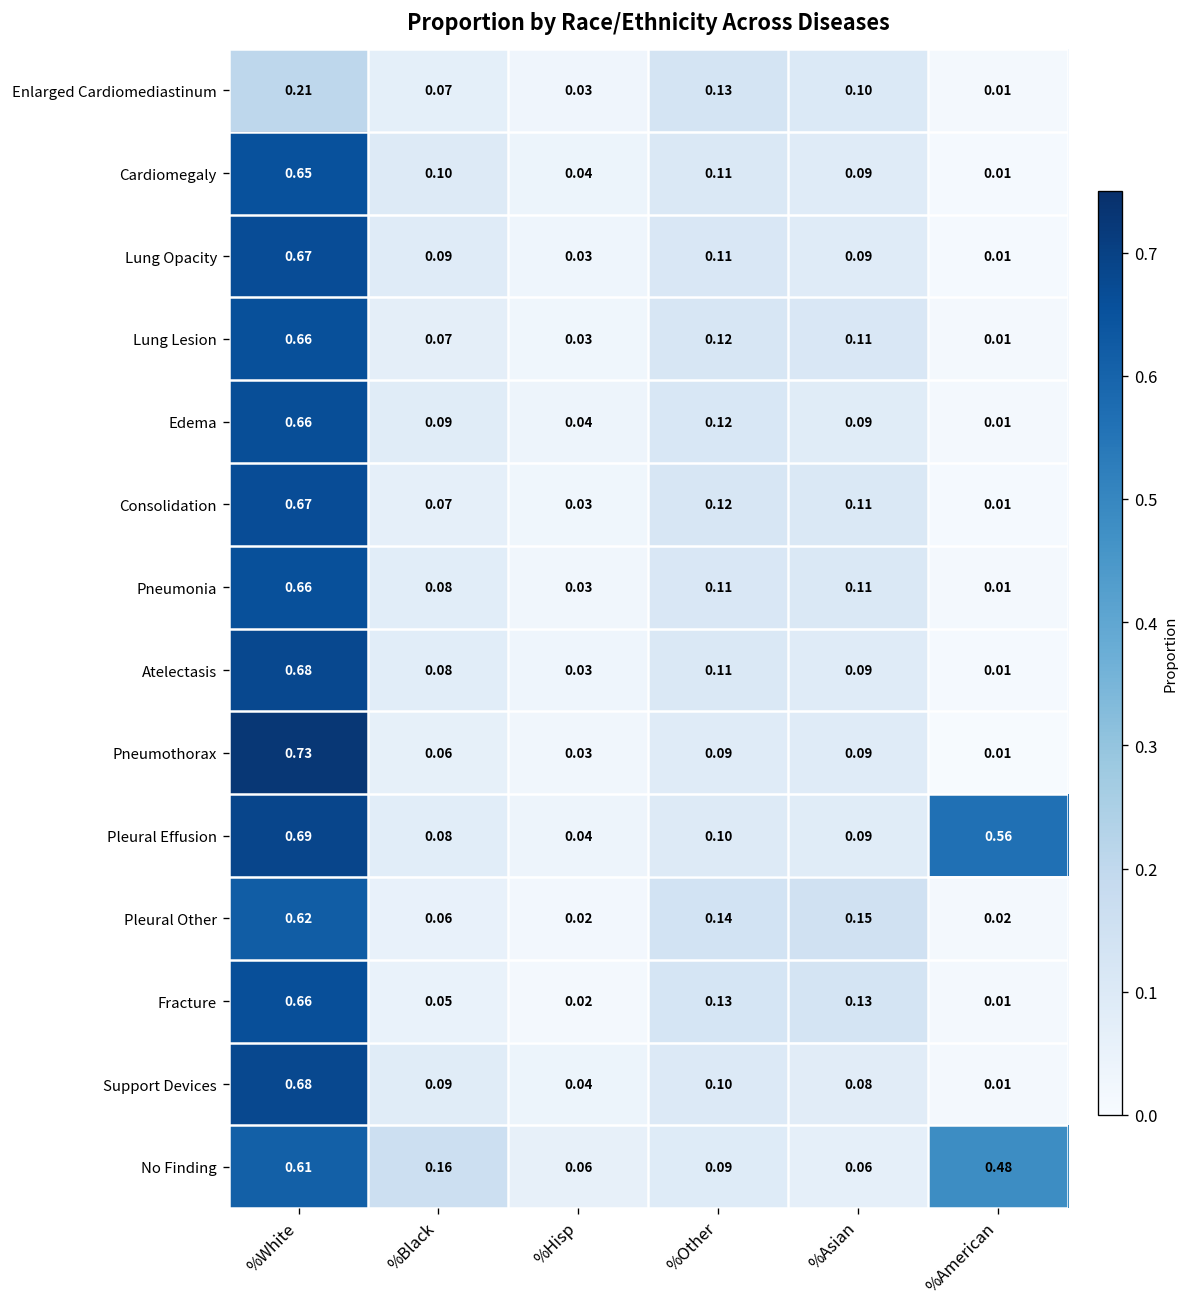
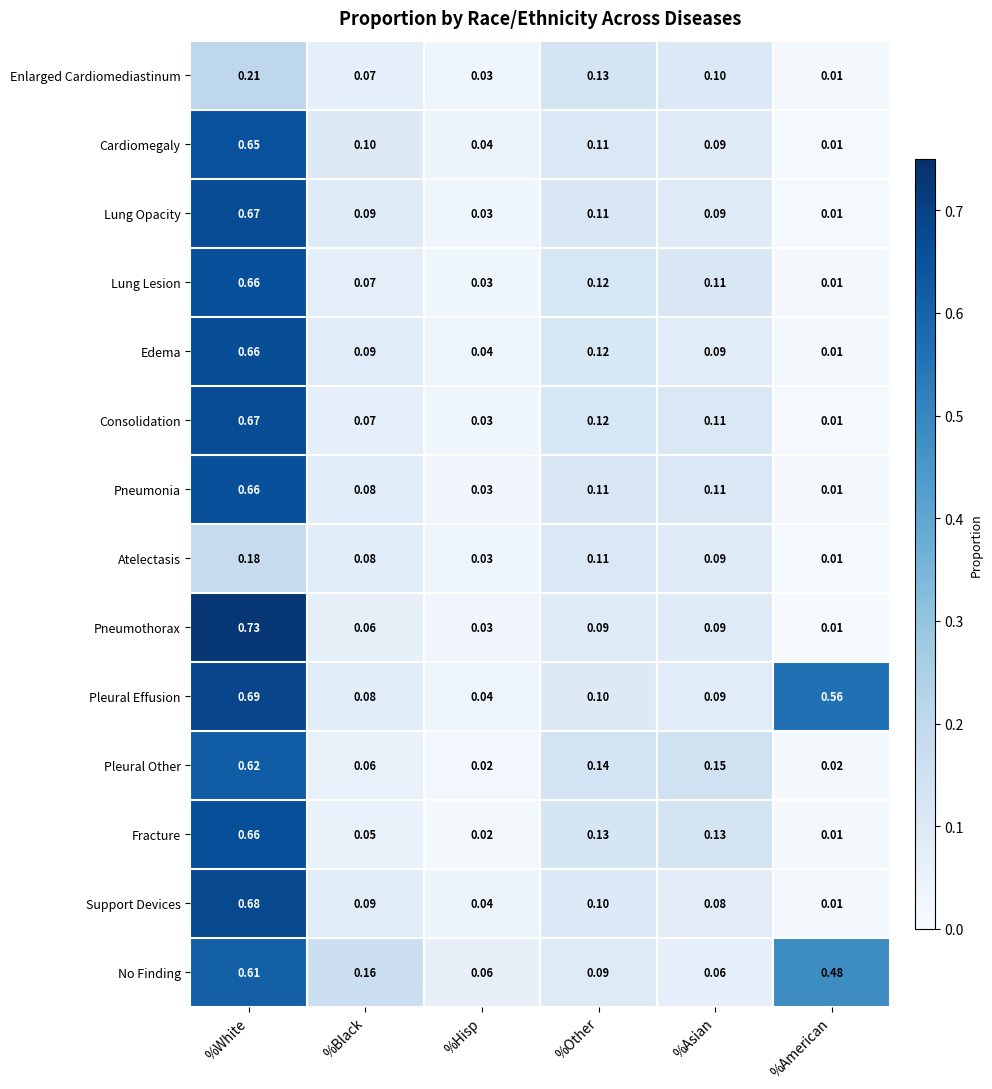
Atelectasis, %White: 0.68 -> 0.18
